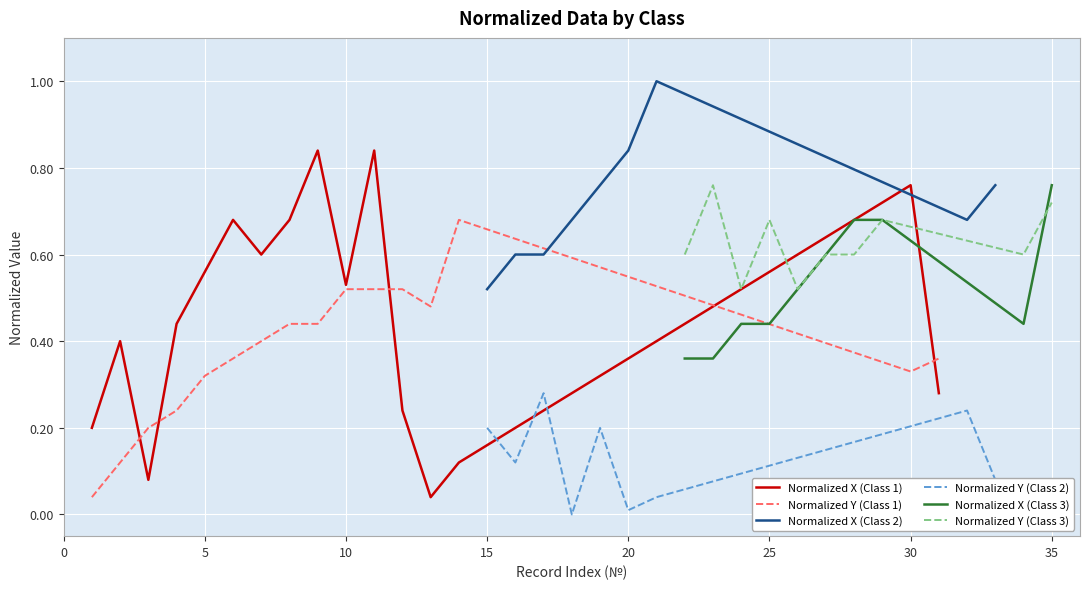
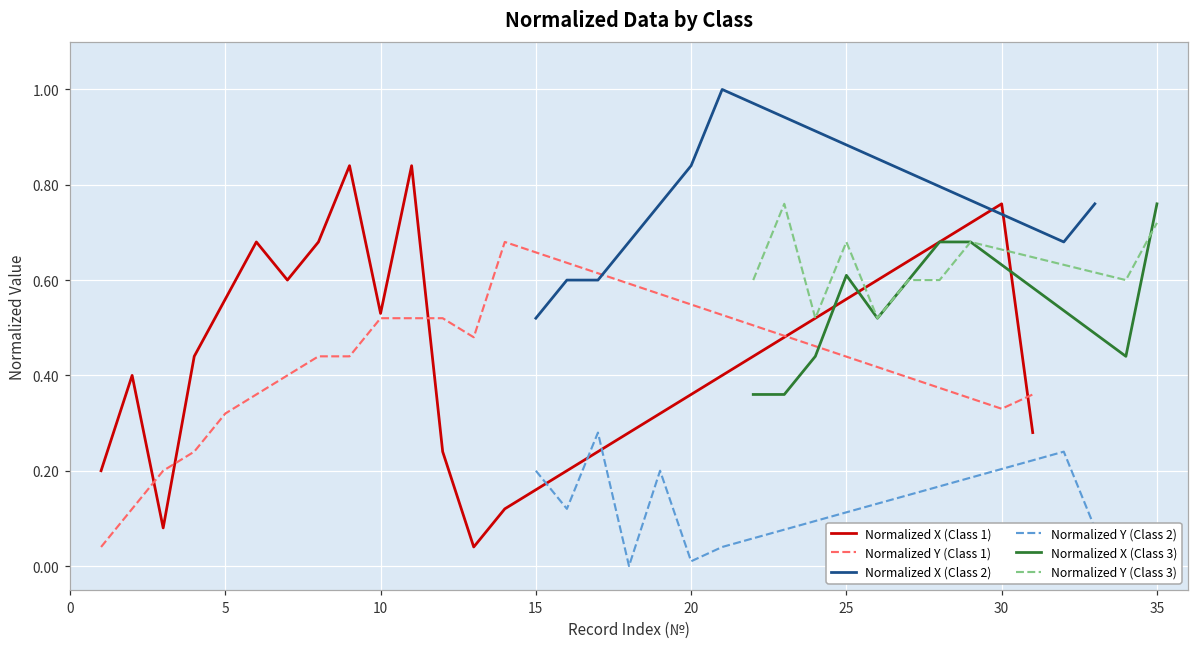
Normalized X (Class 3), 25: 0.44 -> 0.61
